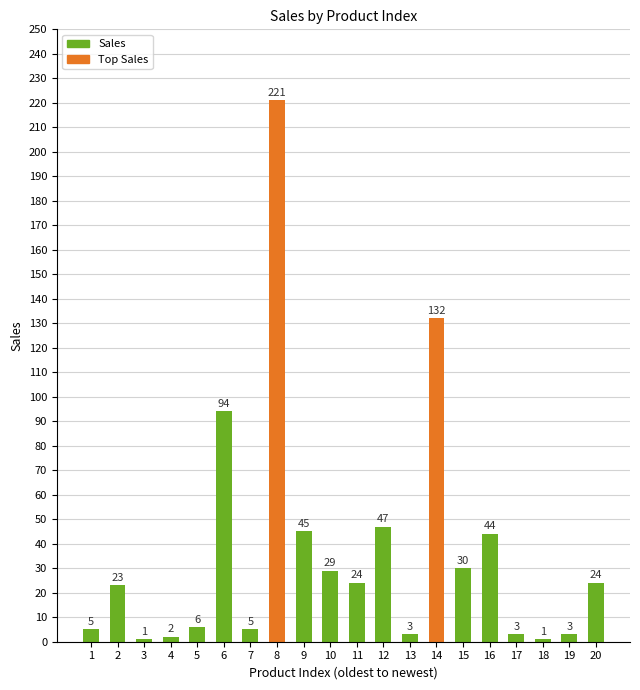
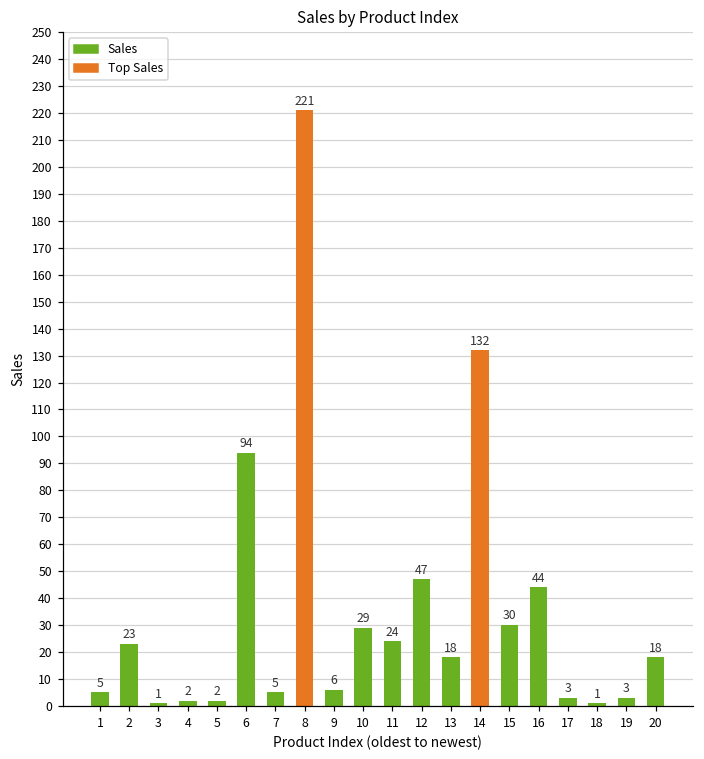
5: 6 -> 2
9: 45 -> 6
13: 3 -> 18
20: 24 -> 18
